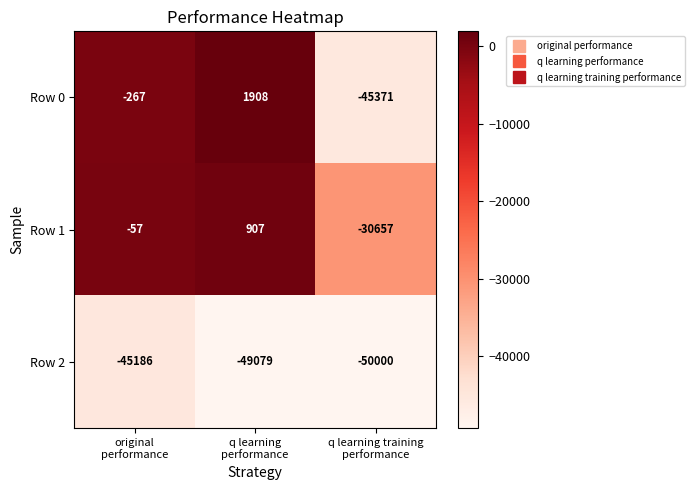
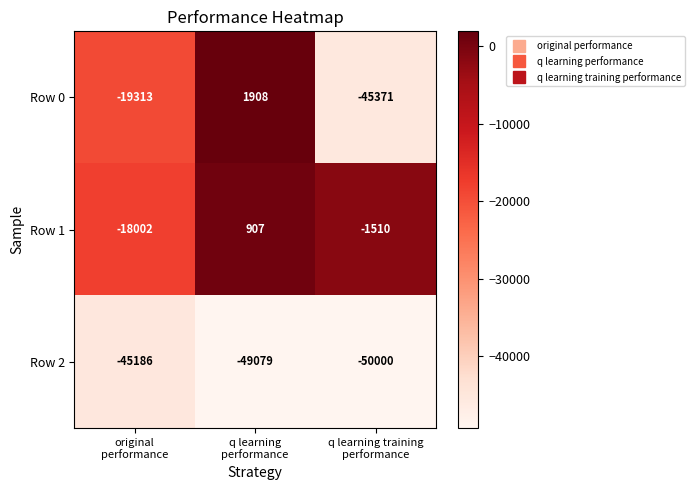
Row 0, original performance: -267 -> -19313
Row 1, original performance: -57 -> -18002
Row 1, q learning training performance: -30657 -> -1510
